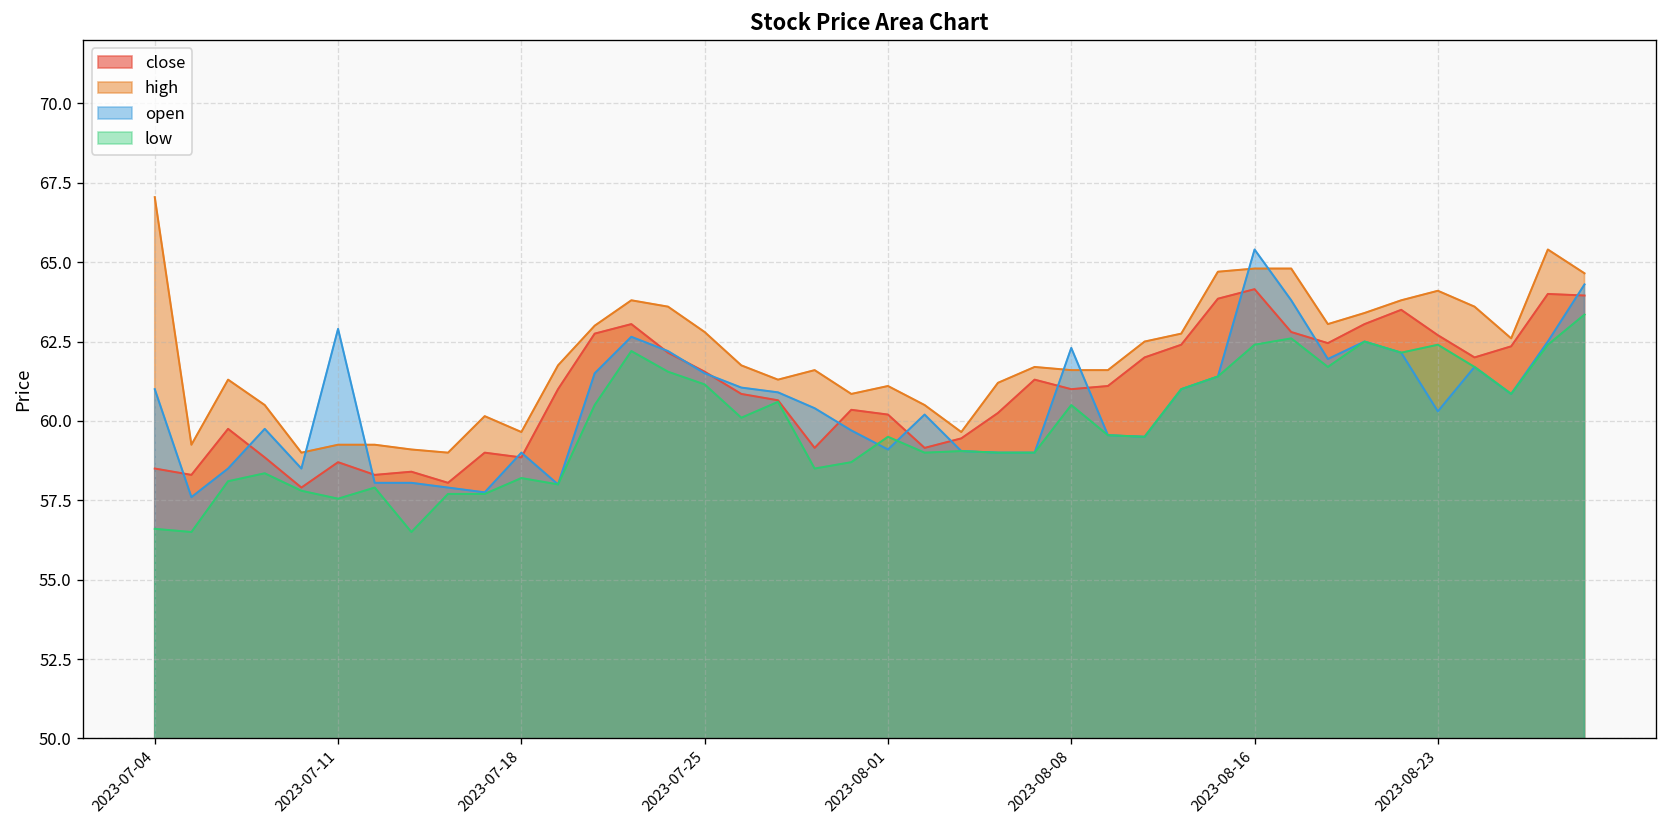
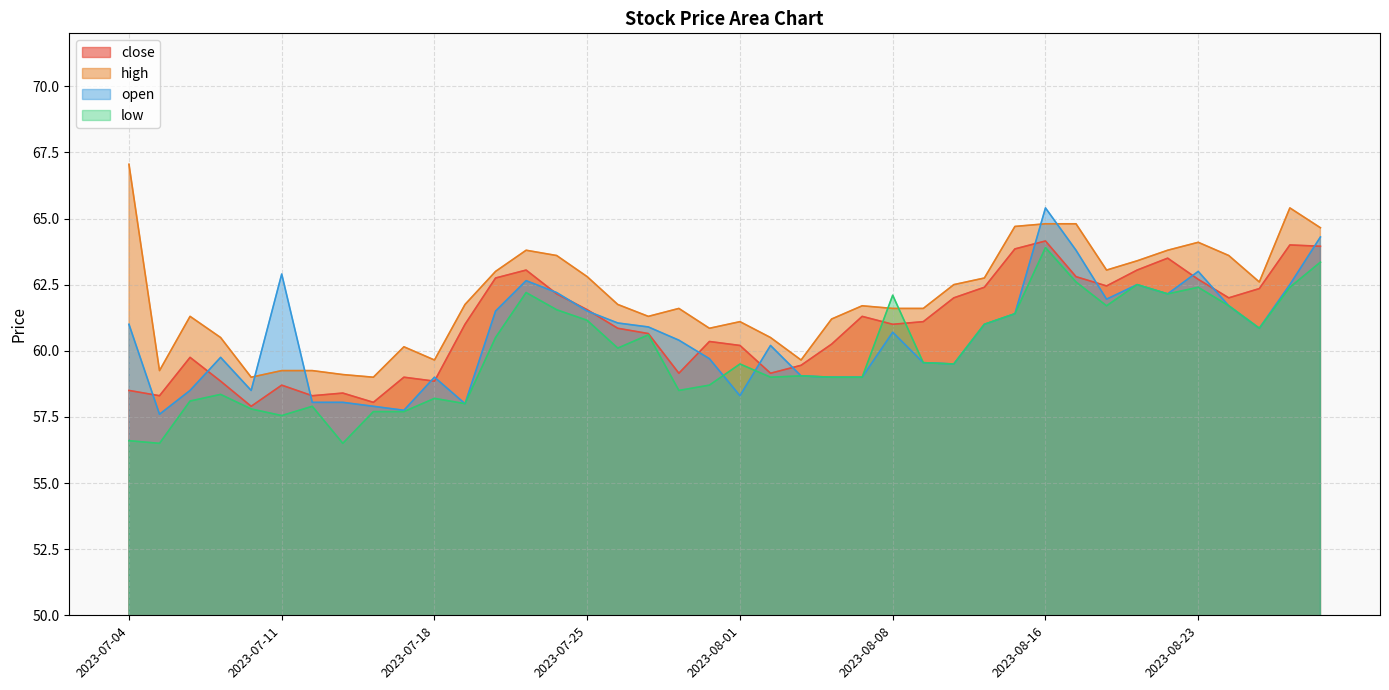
open, 2023-08-01: 59.1 -> 58.3
open, 2023-08-08: 62.3 -> 60.7
low, 2023-08-08: 60.5 -> 62.1
low, 2023-08-16: 62.4 -> 63.9
open, 2023-08-23: 60.3 -> 63.0
